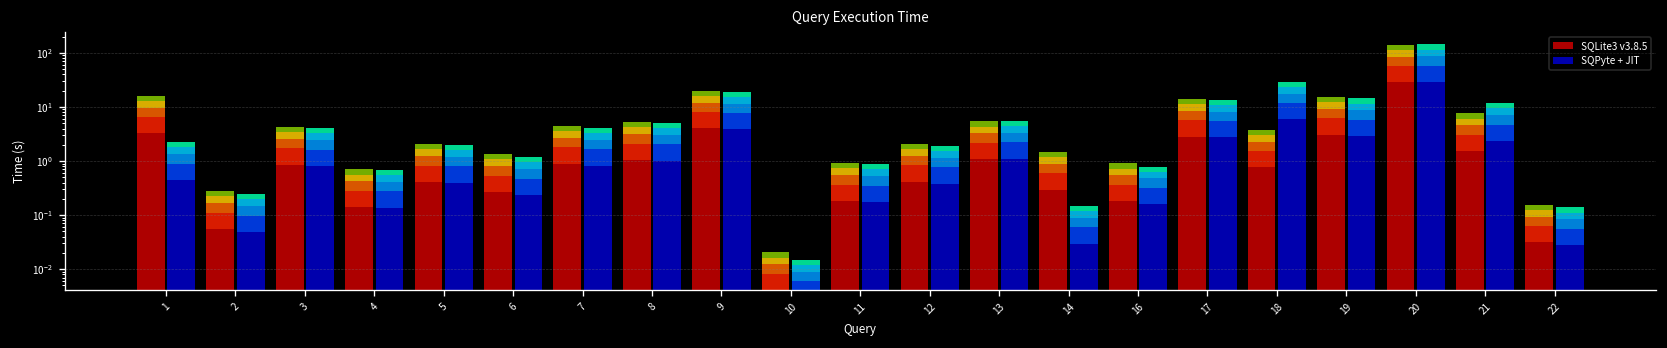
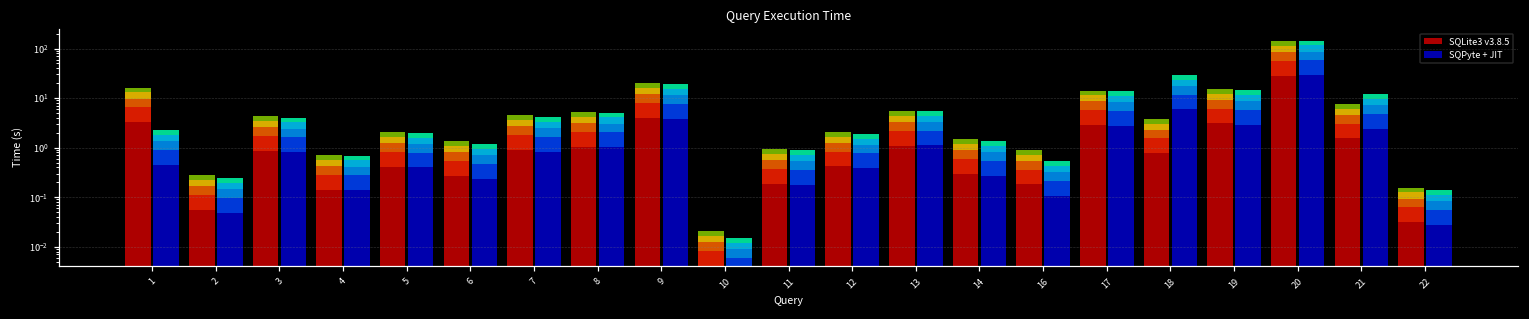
SQPyte + JIT, 14: 0.03 -> 0.3
SQPyte + JIT, 16: 0.16 -> 0.11
